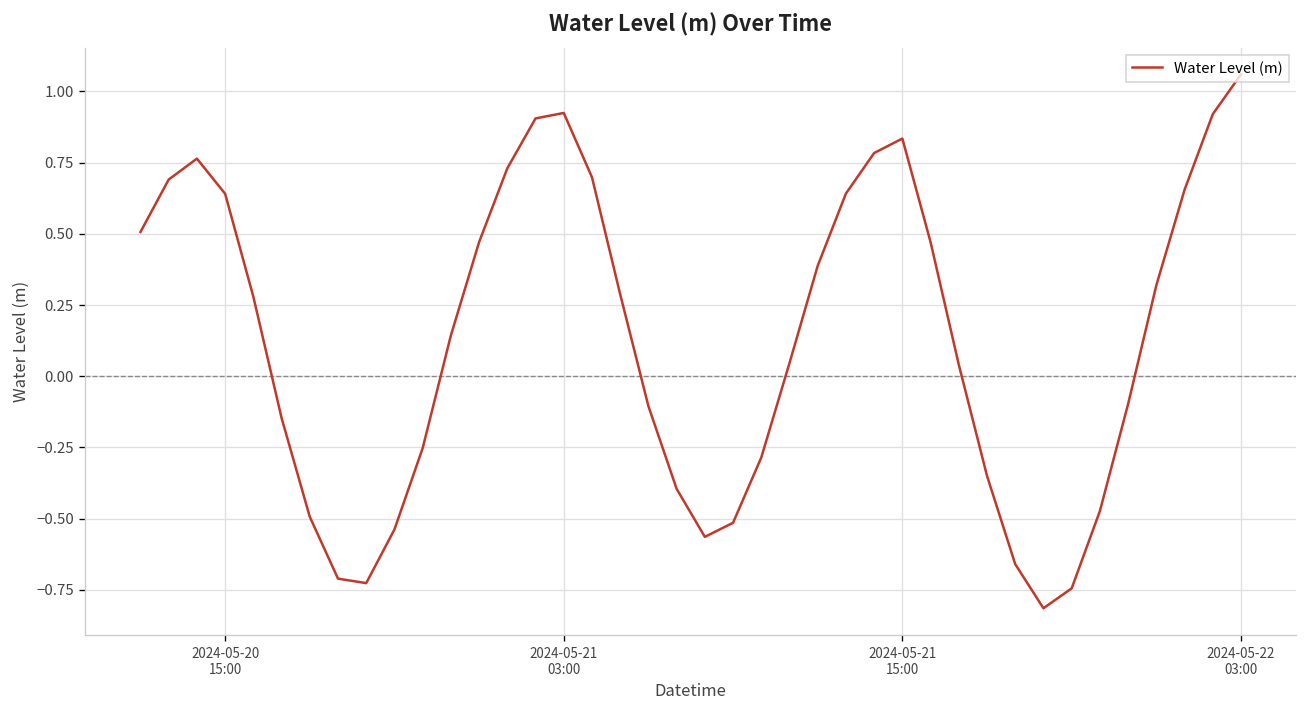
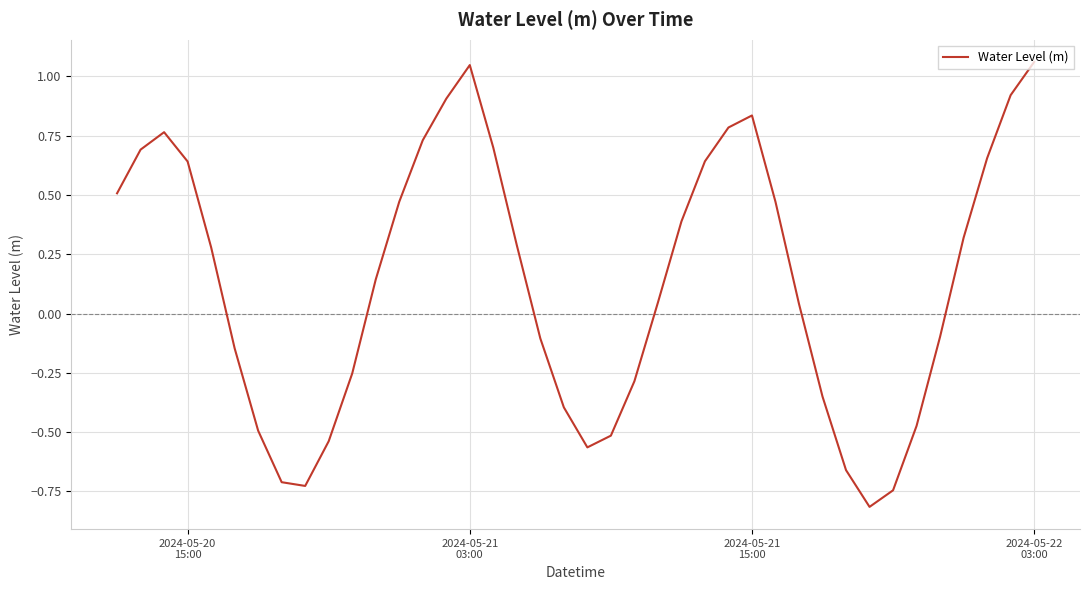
2024-05-21 03:00: 0.92 -> 1.05
